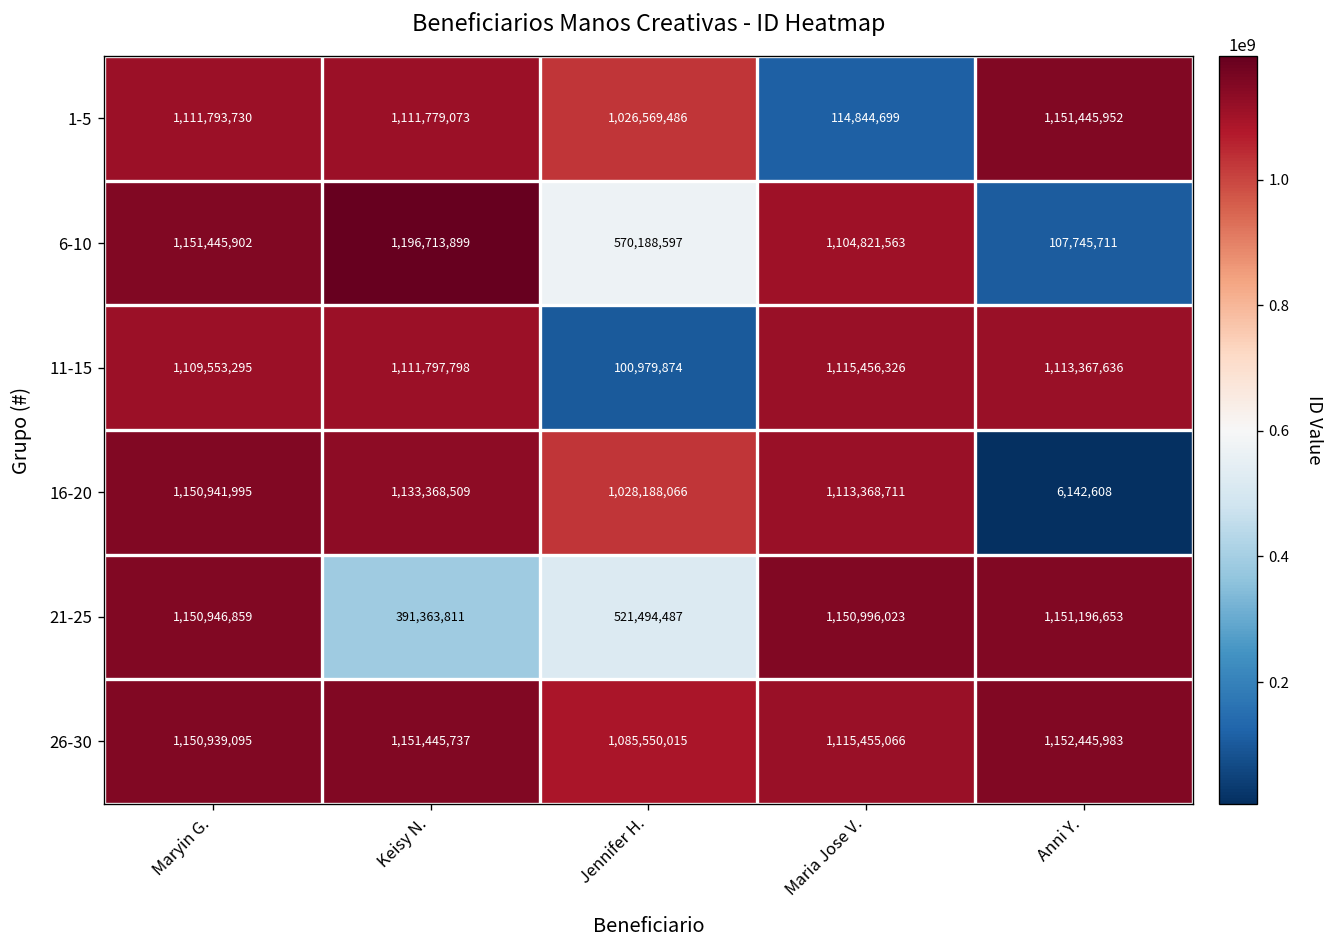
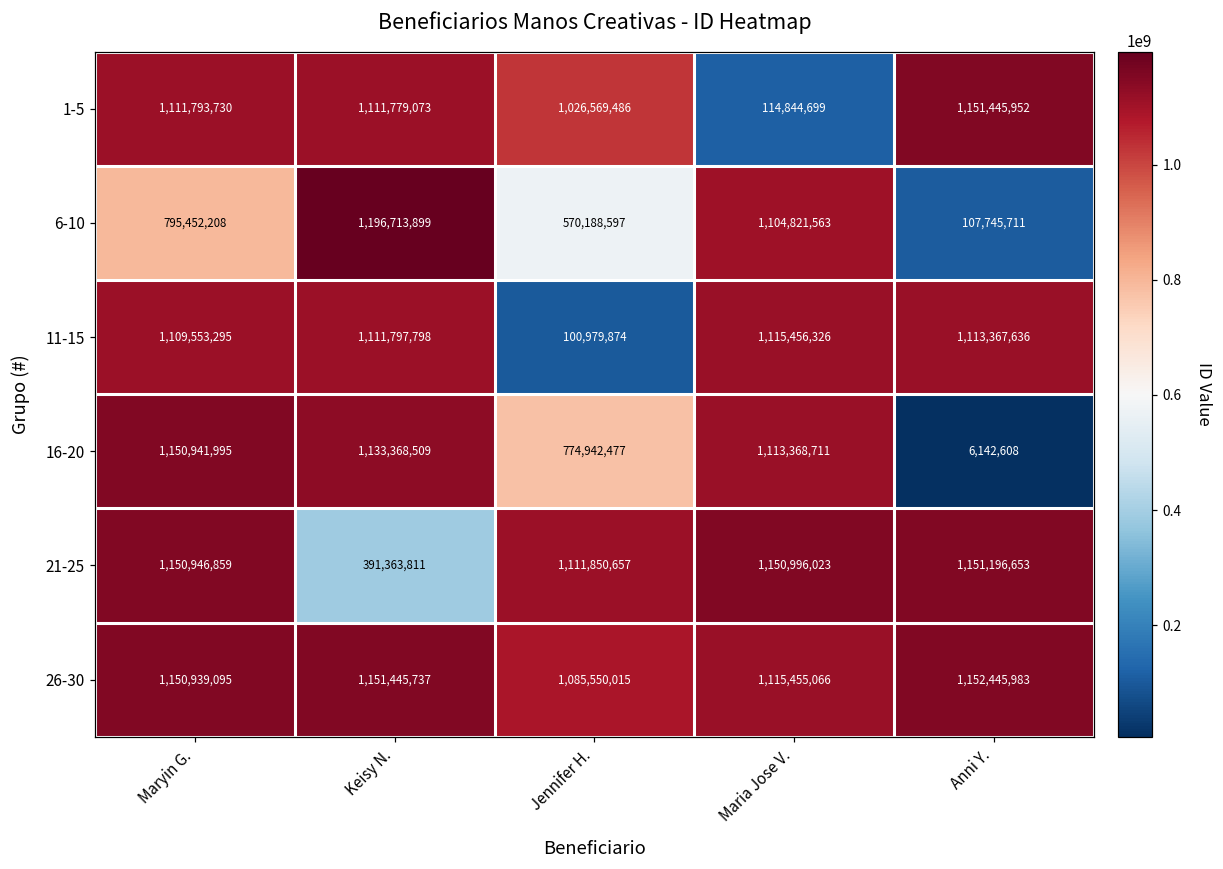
6-10, Maryin G.: 1,151,445,902 -> 795,452,208
16-20, Jennifer H.: 1,028,188,066 -> 774,942,477
21-25, Jennifer H.: 521,494,487 -> 1,111,850,657
